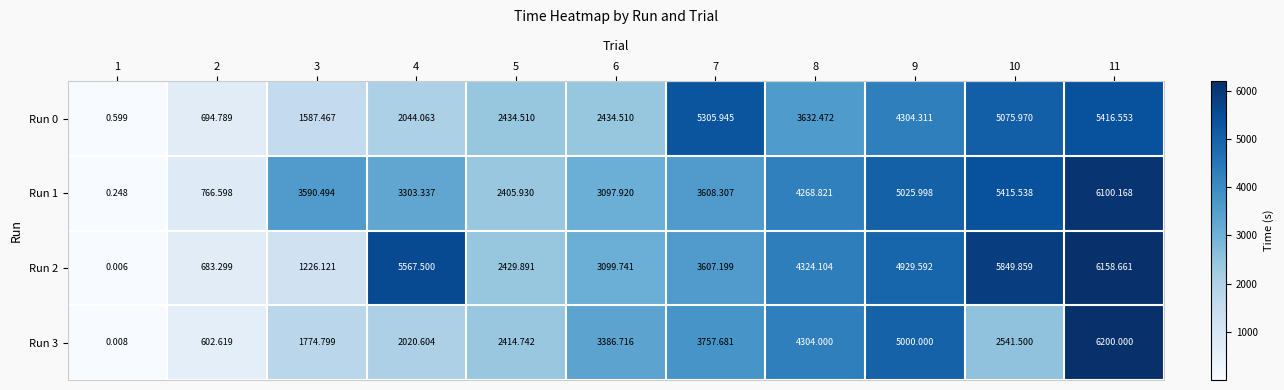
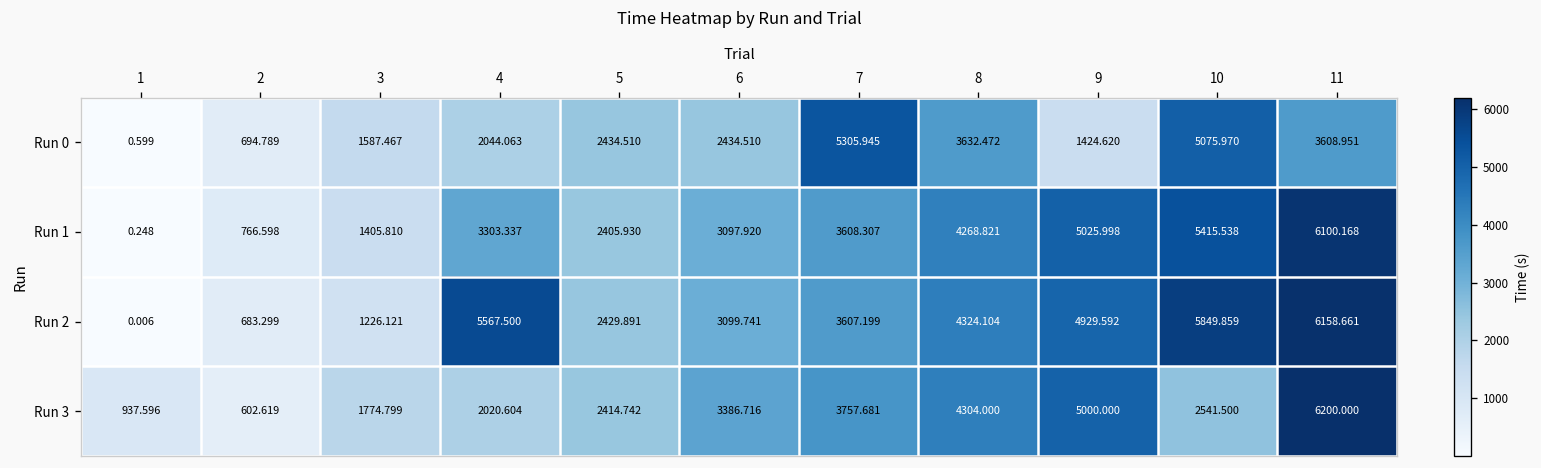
Run 0, 9: 4304.311 -> 1424.620
Run 0, 11: 5416.553 -> 3608.951
Run 1, 3: 3590.494 -> 1405.810
Run 3, 1: 0.008 -> 937.596
